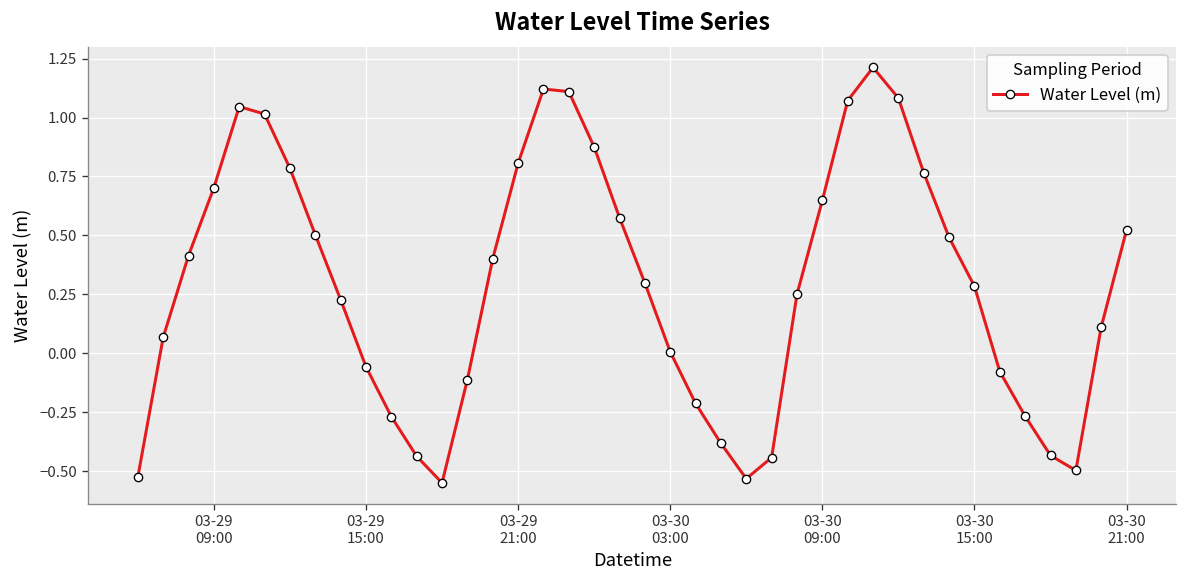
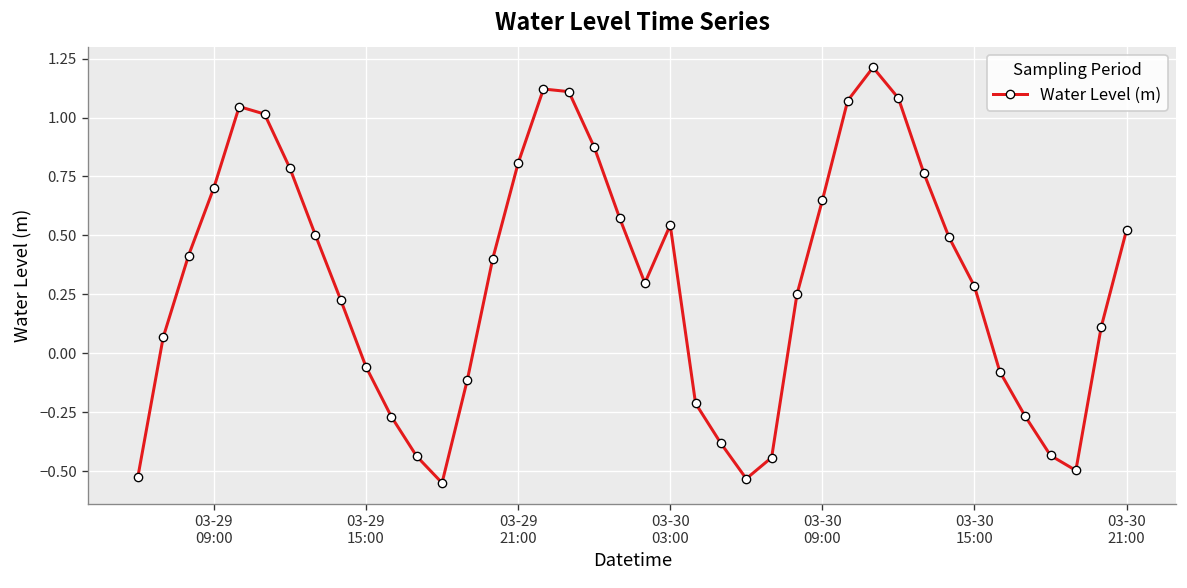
03-30 03:00: 0.01 -> 0.54
